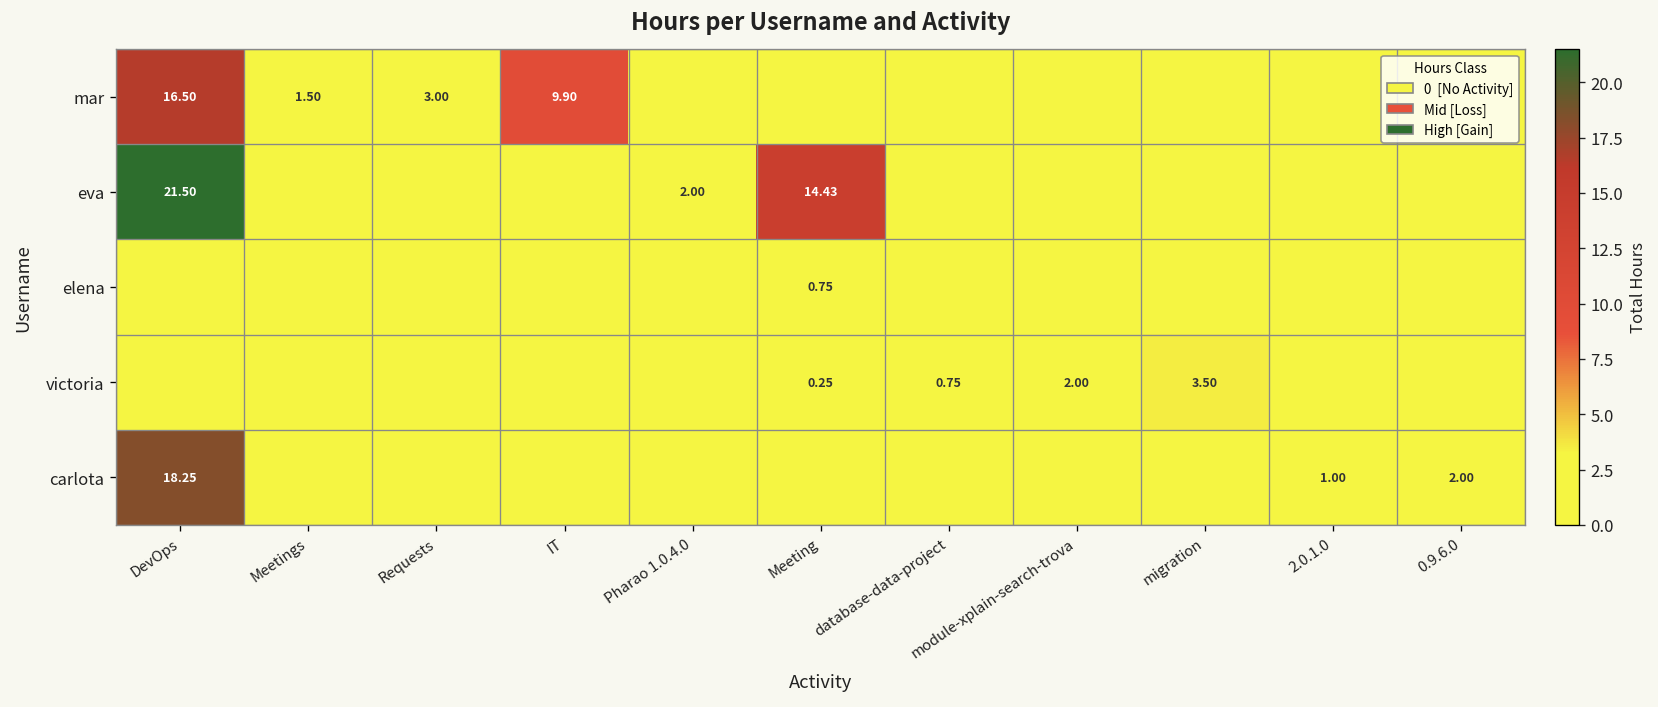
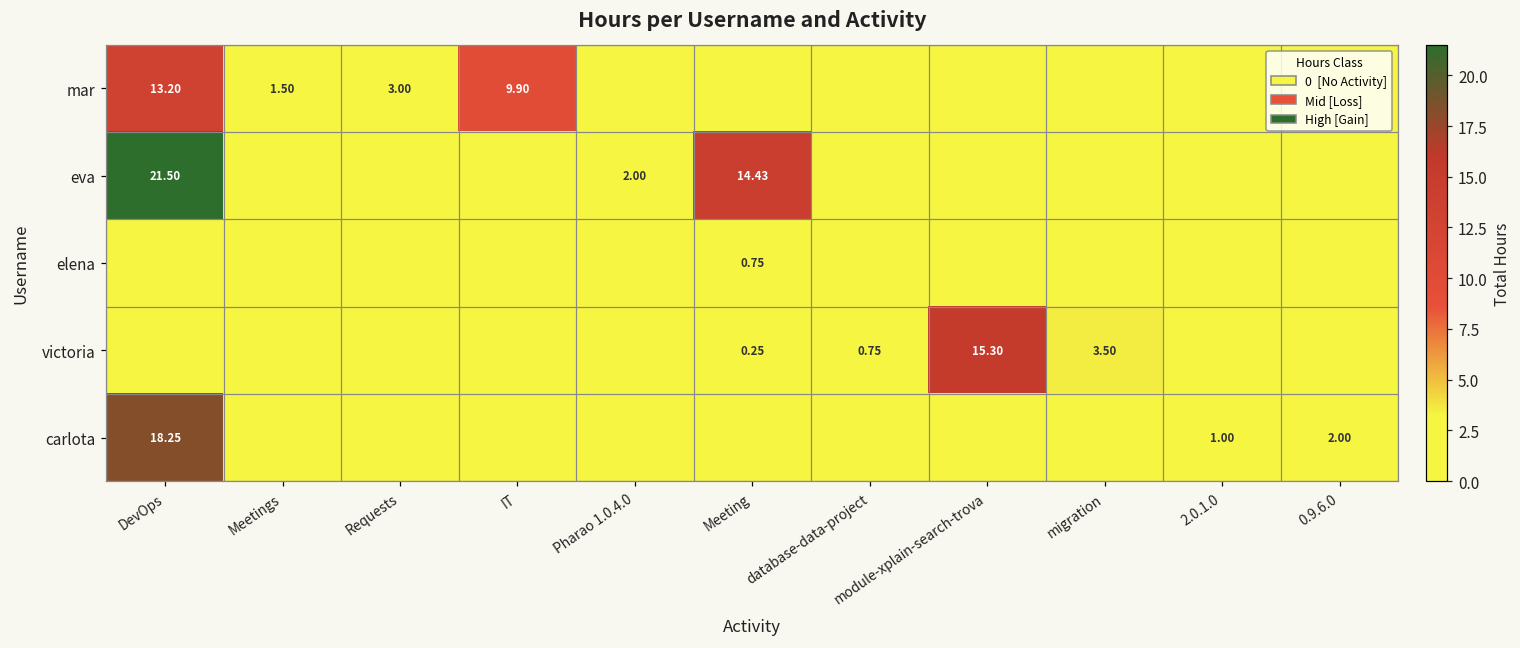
mar, DevOps: 16.50 -> 13.20
victoria, module-xplain-search-trova: 2.00 -> 15.30
